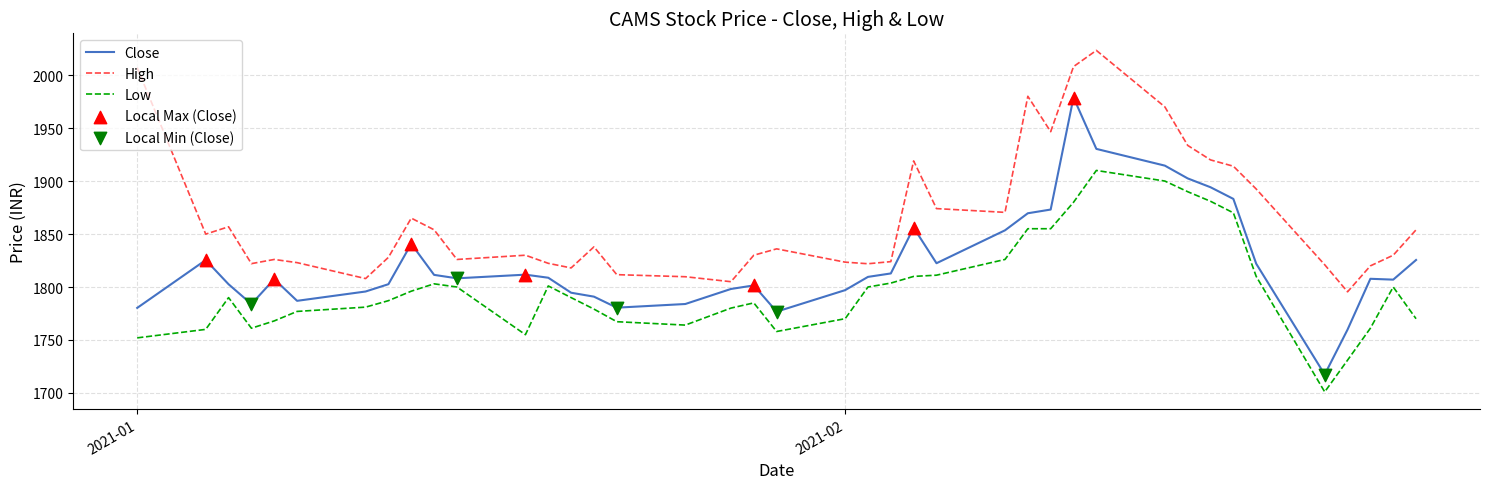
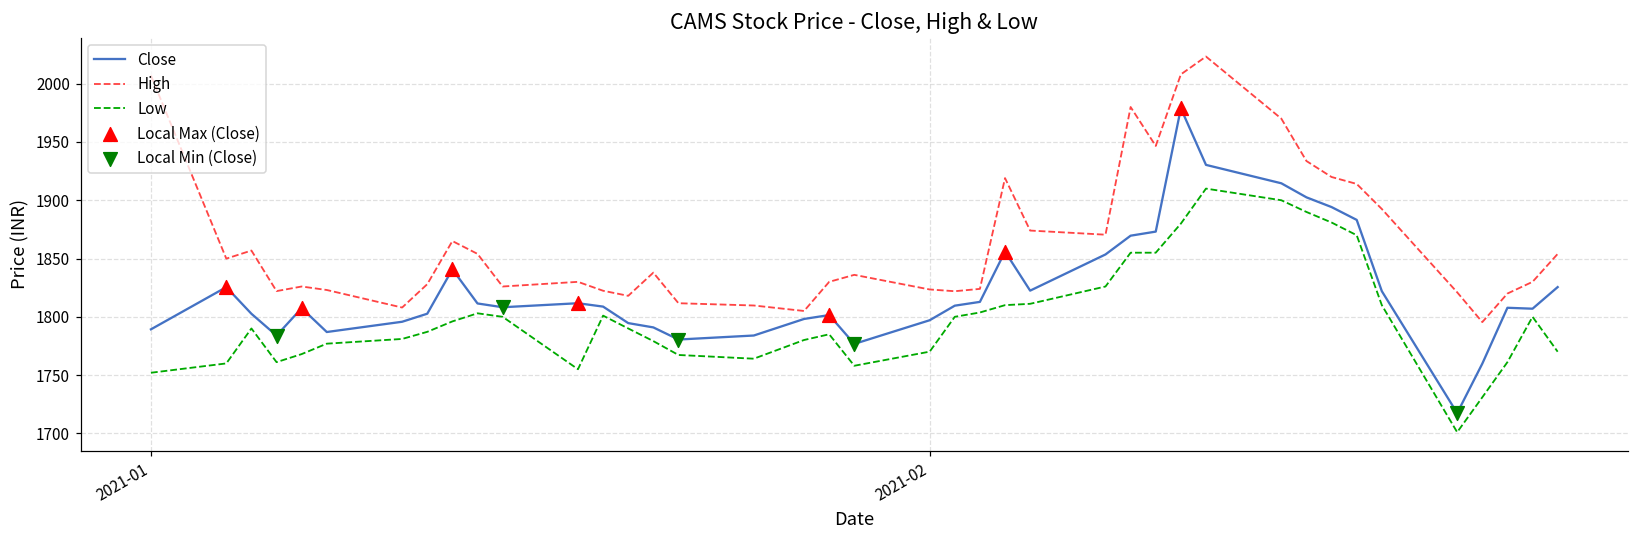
Close, 2021-01: 1780 -> 1789
